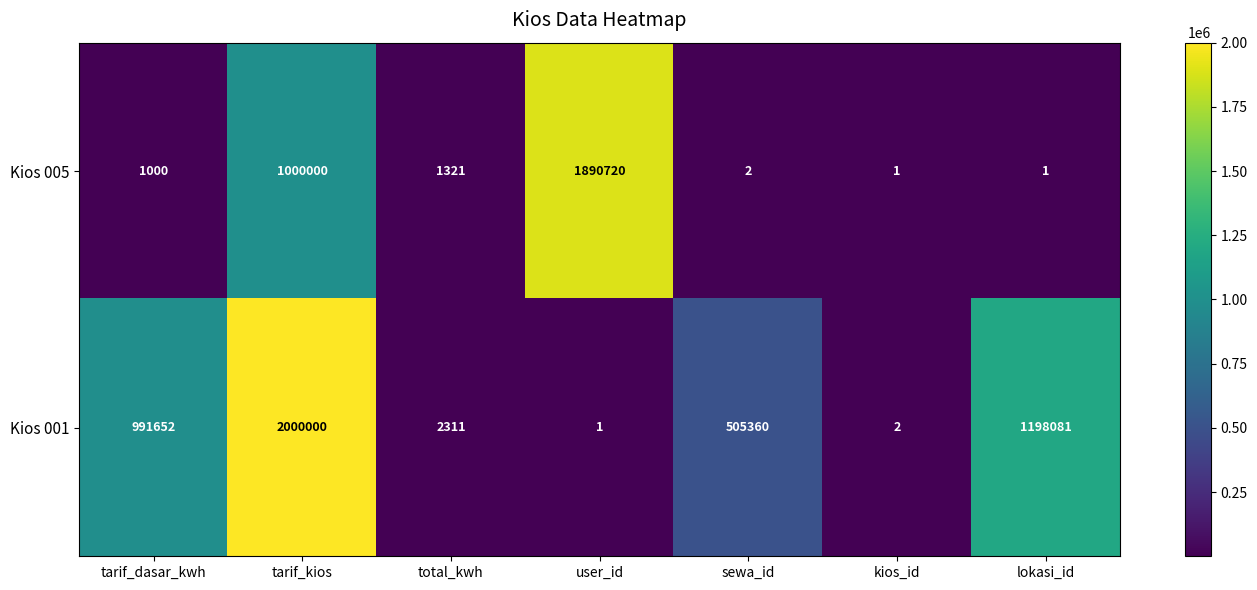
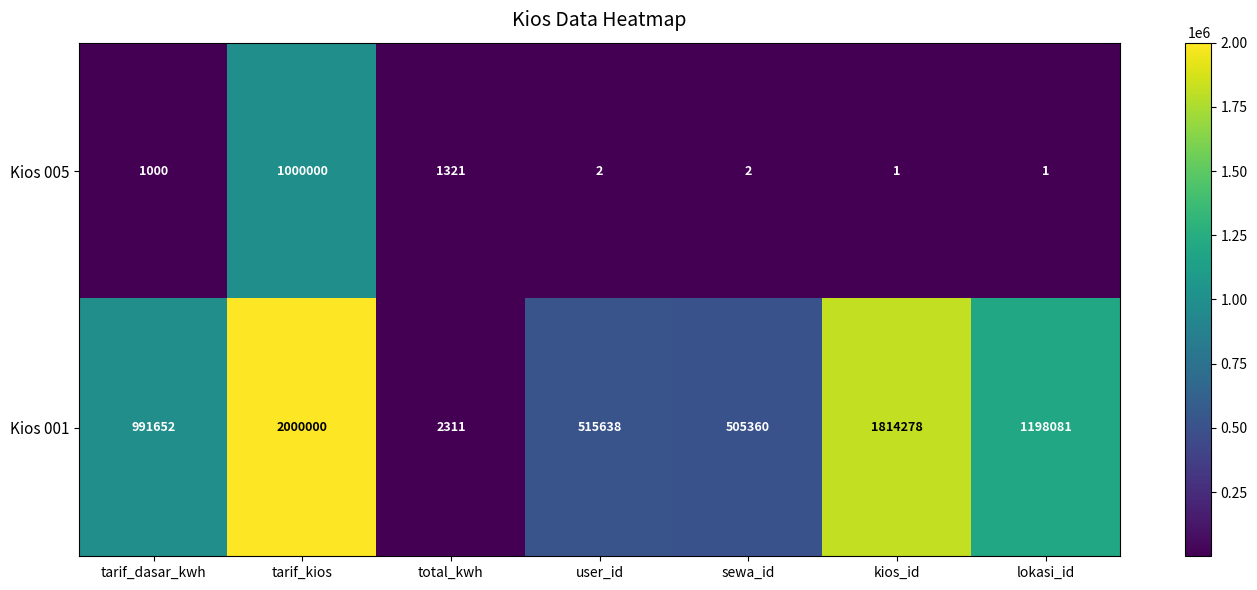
Kios 005, user_id: 1890720 -> 2
Kios 001, user_id: 1 -> 515638
Kios 001, kios_id: 2 -> 1814278
